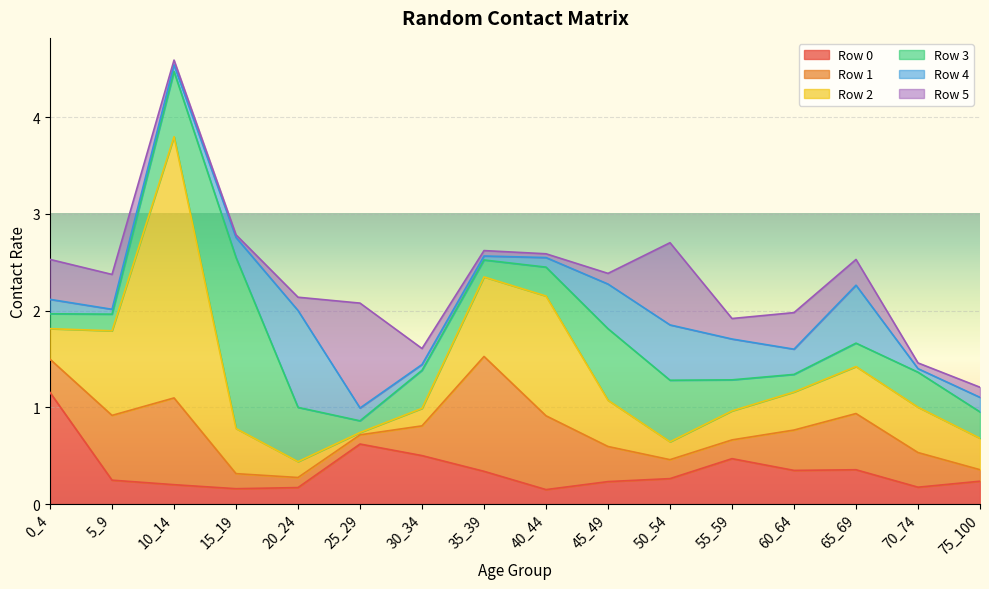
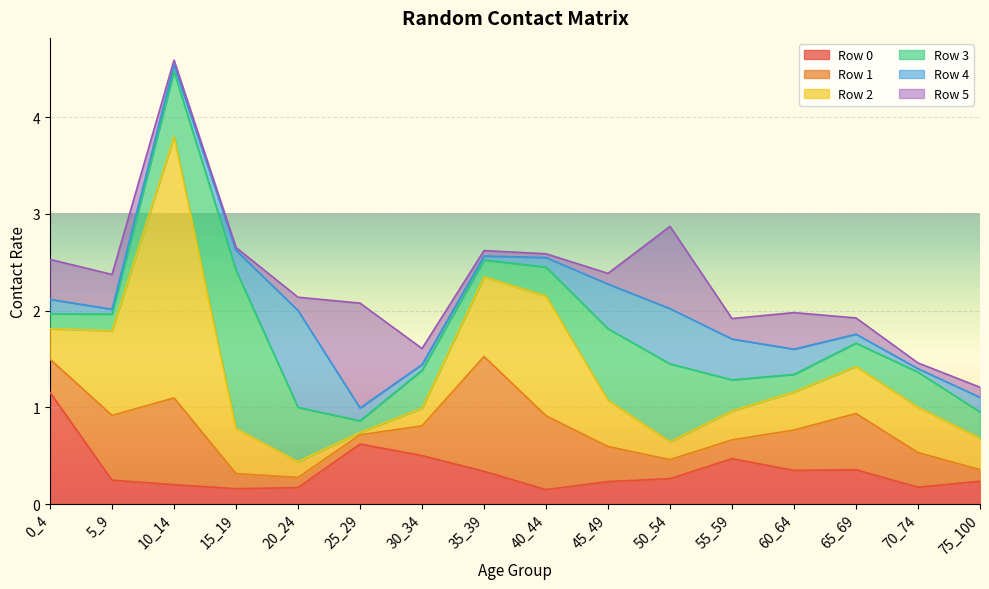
Row 3, 15_19: 1.8 -> 1.6
Row 3, 50_54: 0.6 -> 0.8
Row 4, 65_69: 0.6 -> 0.1
Row 5, 65_69: 0.3 -> 0.2
